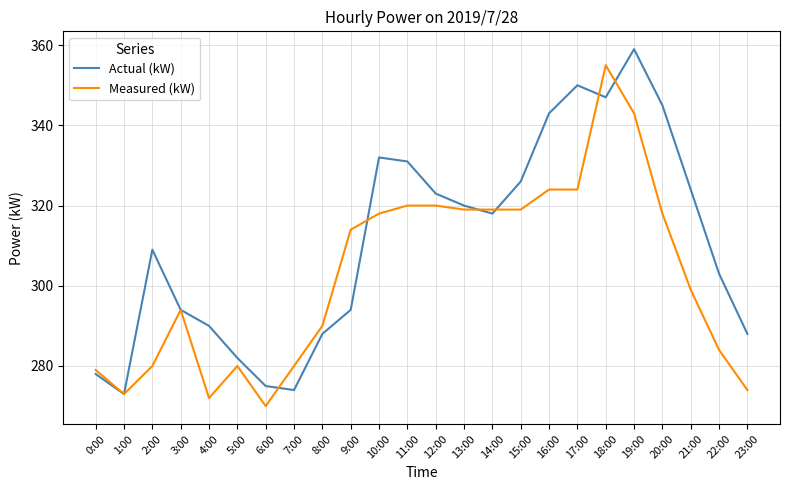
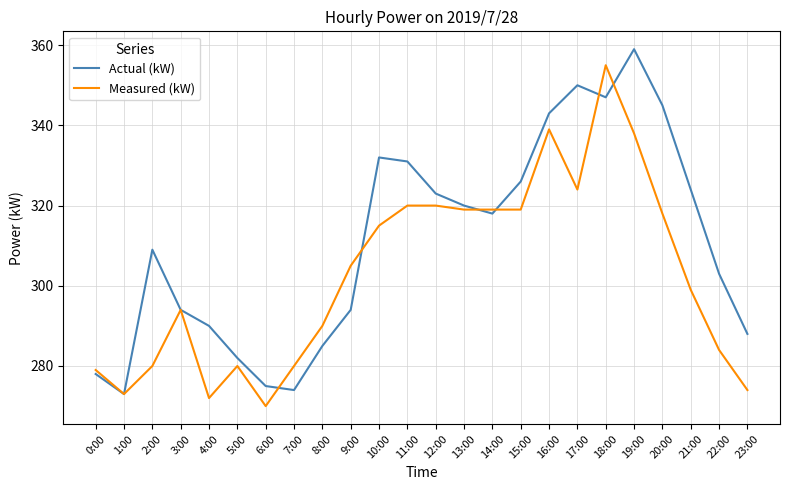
Actual (kW), 8:00: 288 -> 285
Measured (kW), 9:00: 314 -> 305
Measured (kW), 10:00: 318 -> 315
Measured (kW), 16:00: 324 -> 339
Measured (kW), 19:00: 343 -> 338
